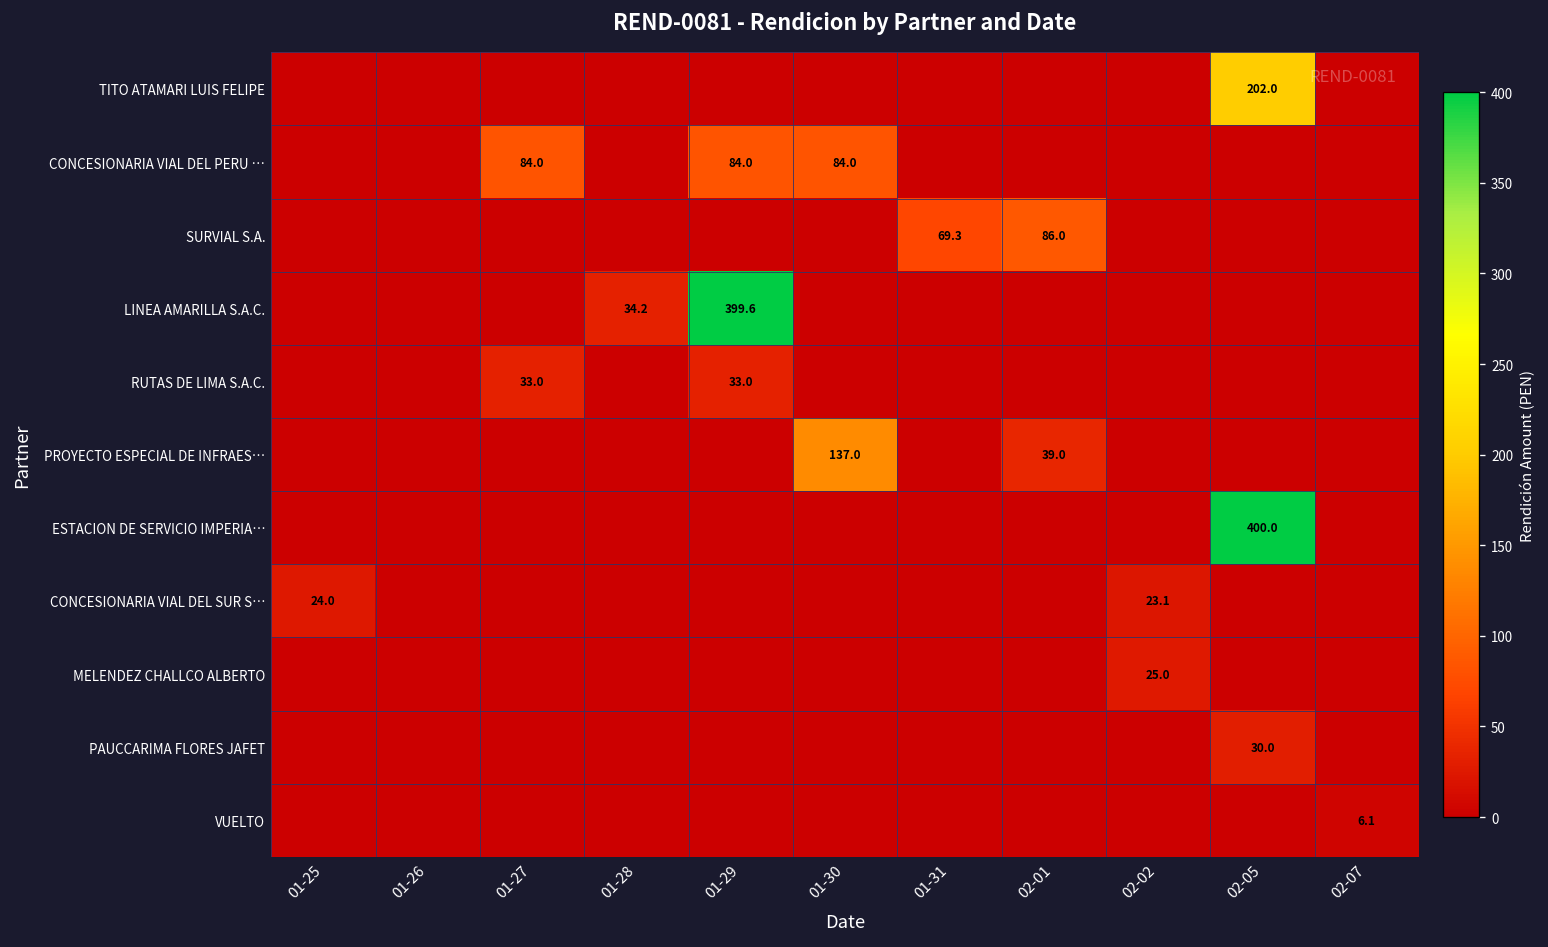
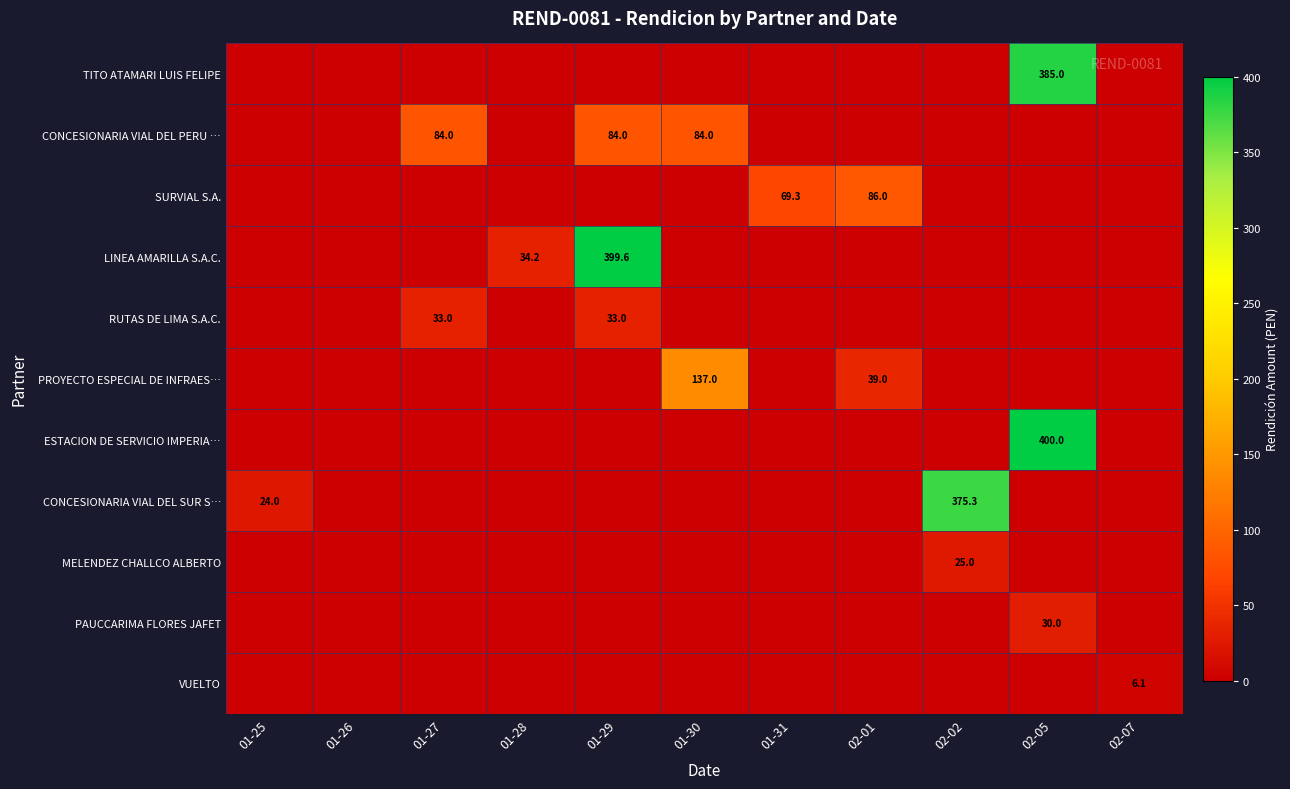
TITO ATAMARI LUIS FELIPE, 02-05: 202.0 -> 385.0
CONCESIONARIA VIAL DEL SUR S…, 02-02: 23.1 -> 375.3
